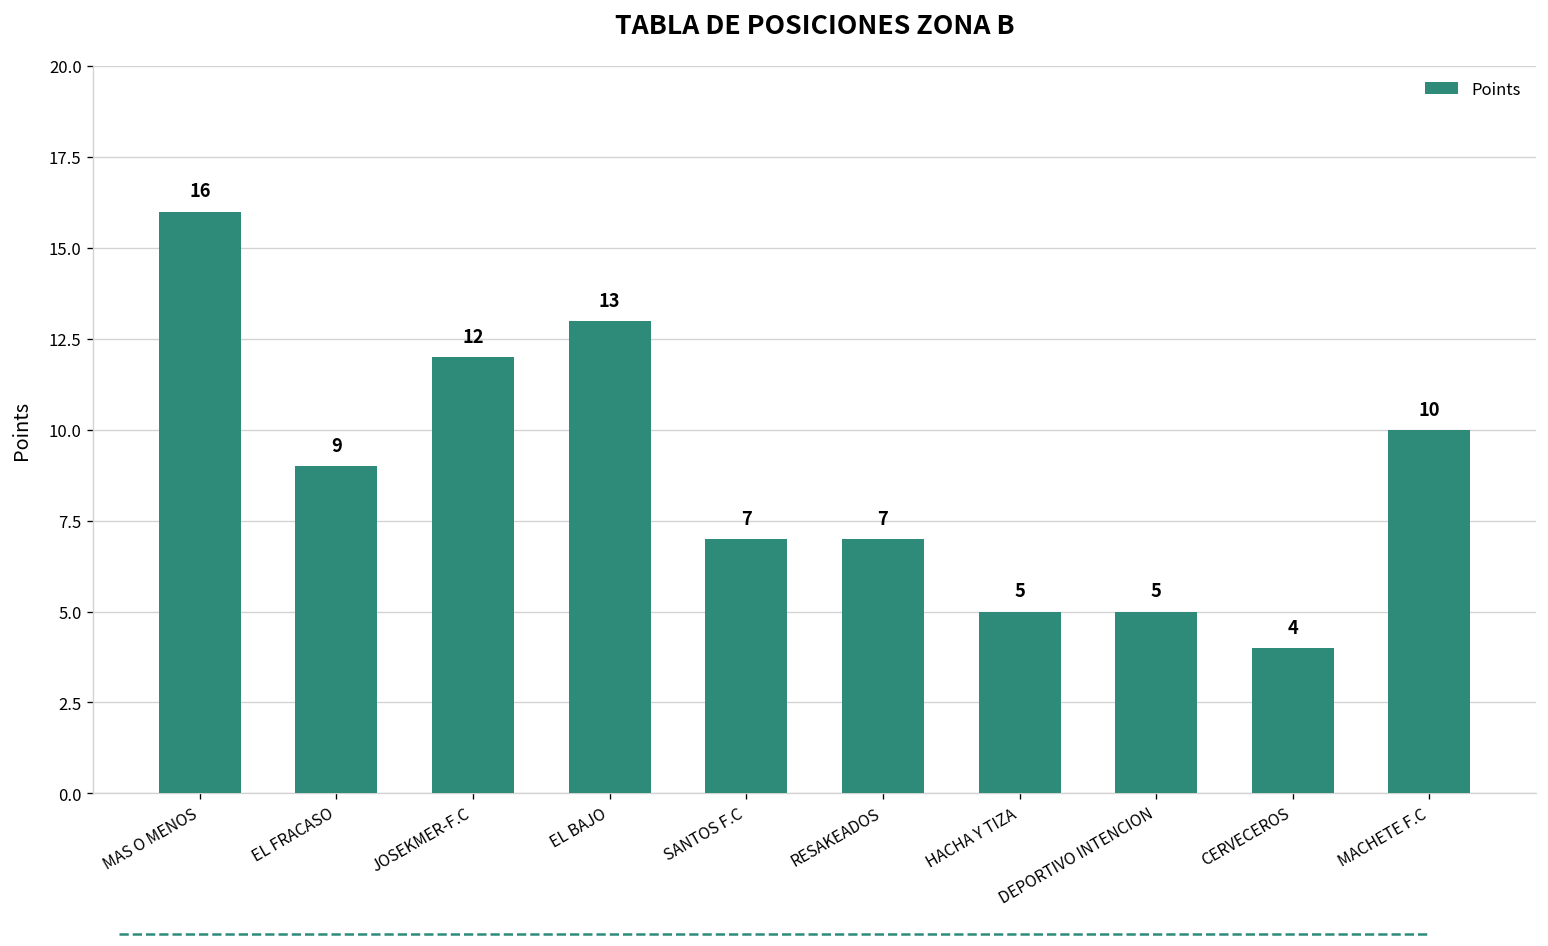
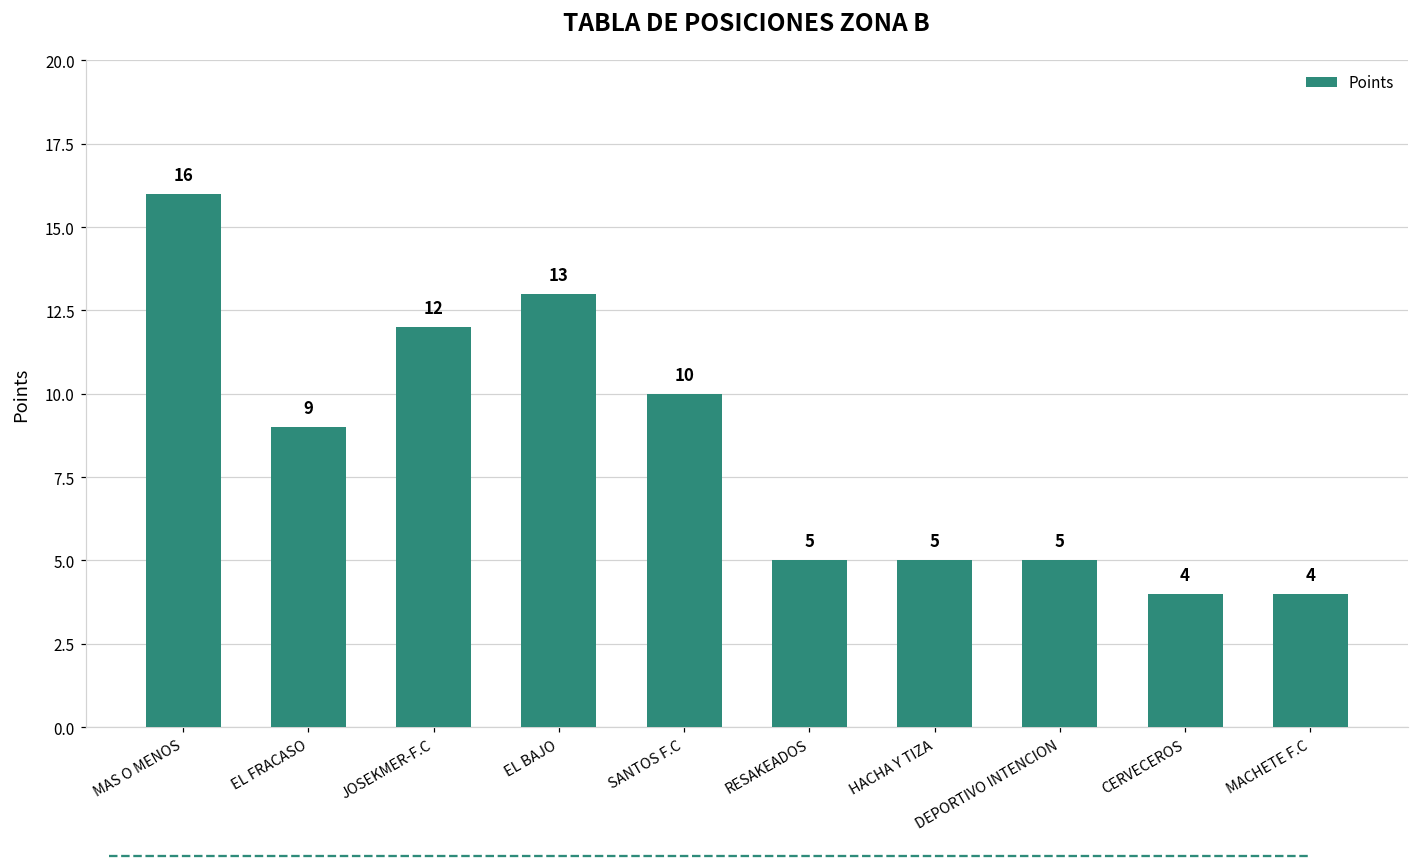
SANTOS F.C: 7 -> 10
RESAKEADOS: 7 -> 5
MACHETE F.C: 10 -> 4
